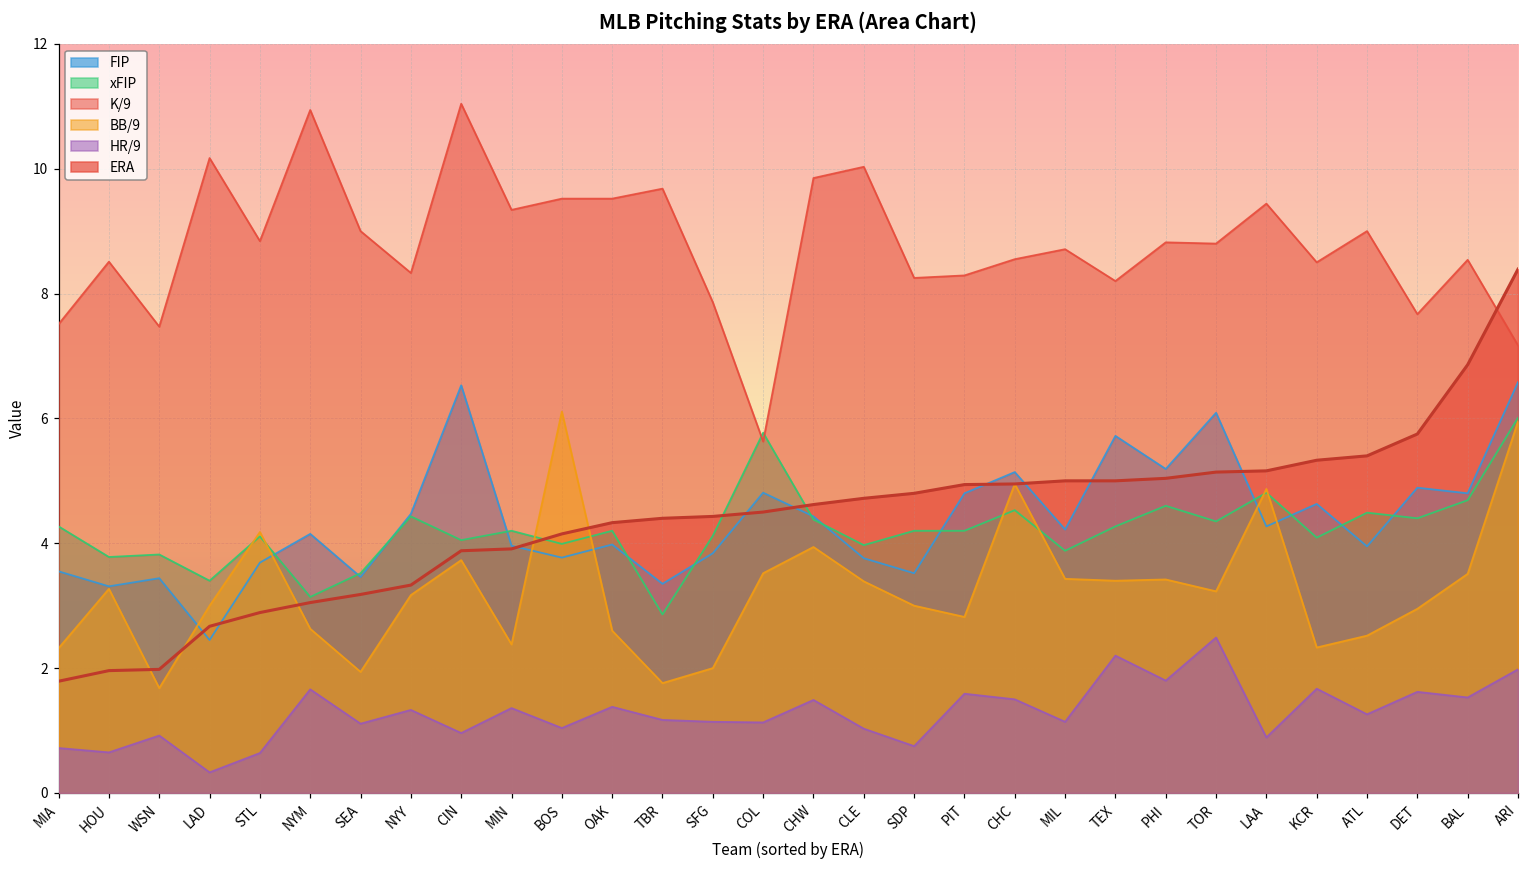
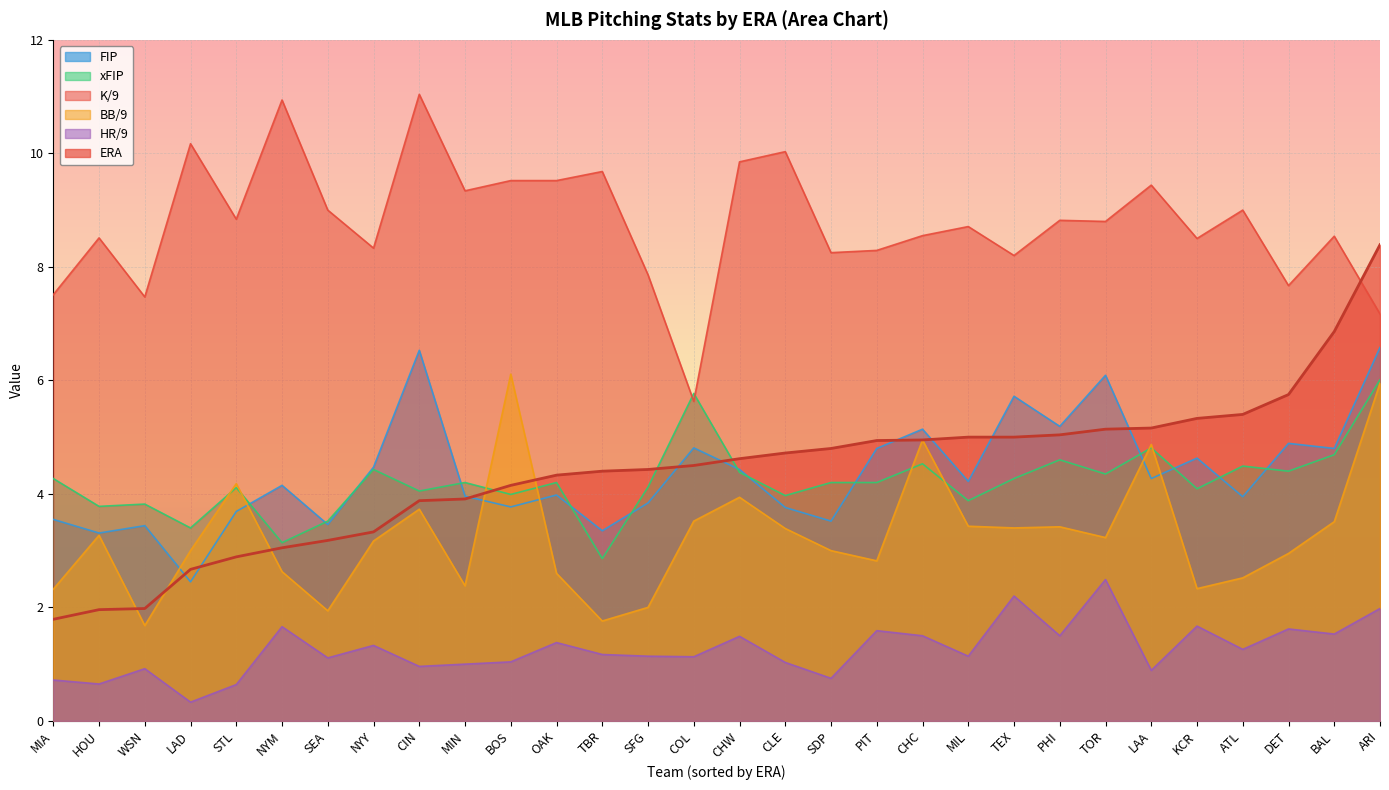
HR/9, MIN: 1.4 -> 1.0
HR/9, PHI: 1.8 -> 1.5
